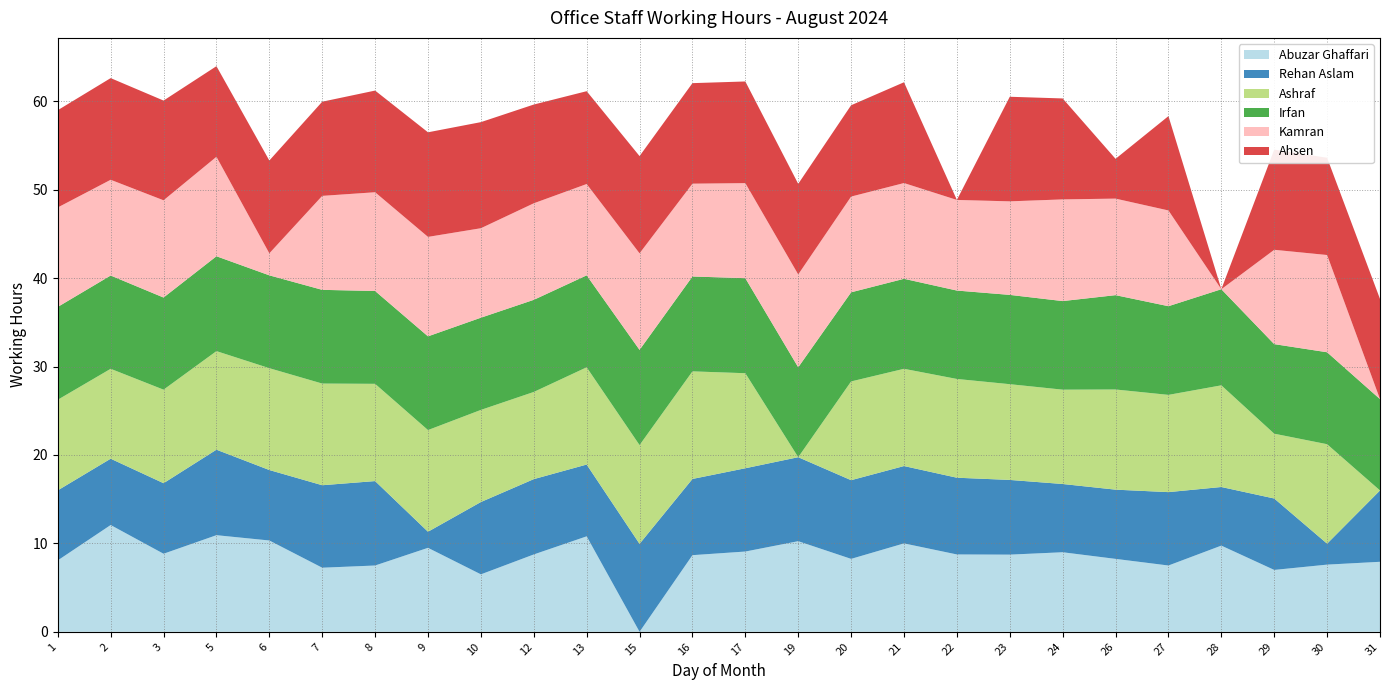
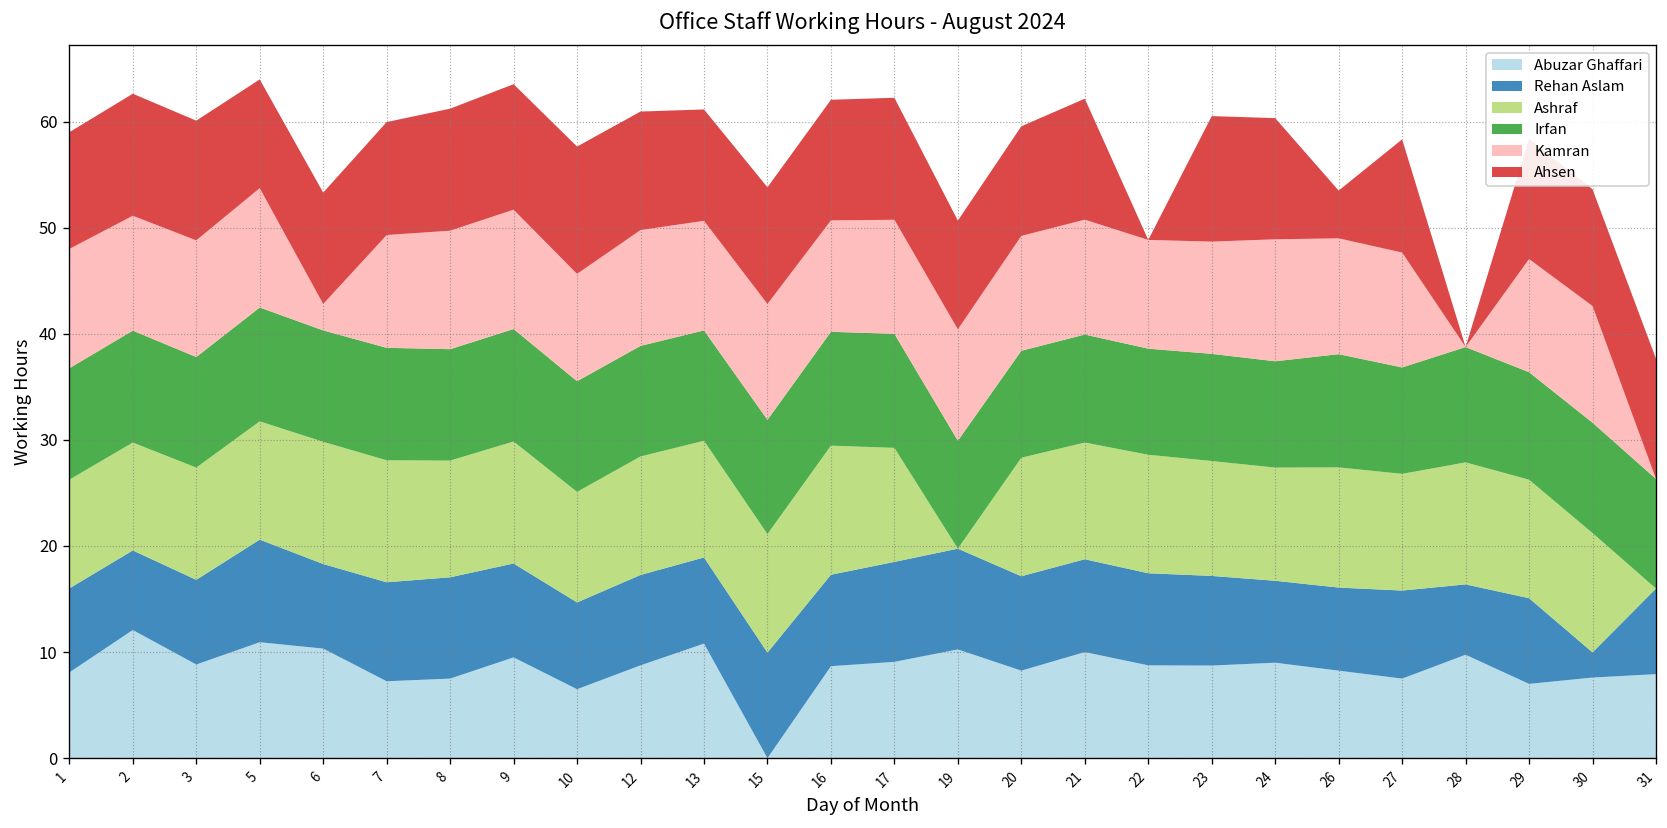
Rehan Aslam, 9: 2 -> 9
Ashraf, 12: 10 -> 11
Ashraf, 29: 7 -> 11
